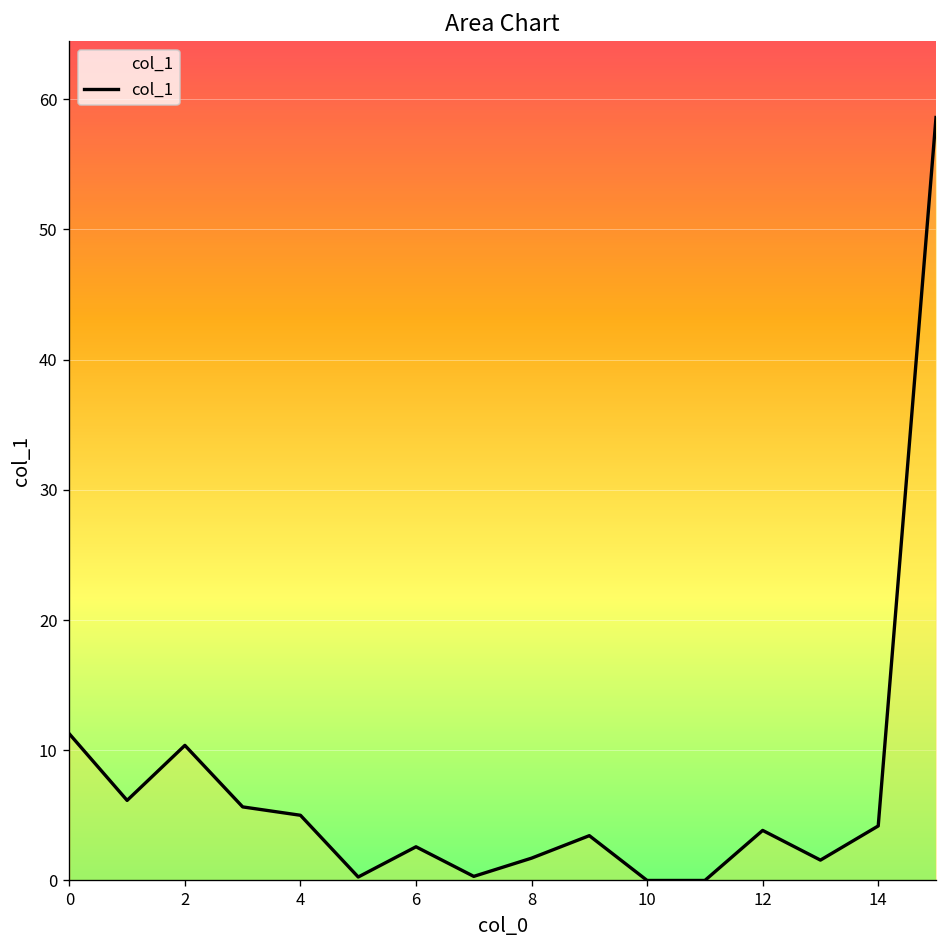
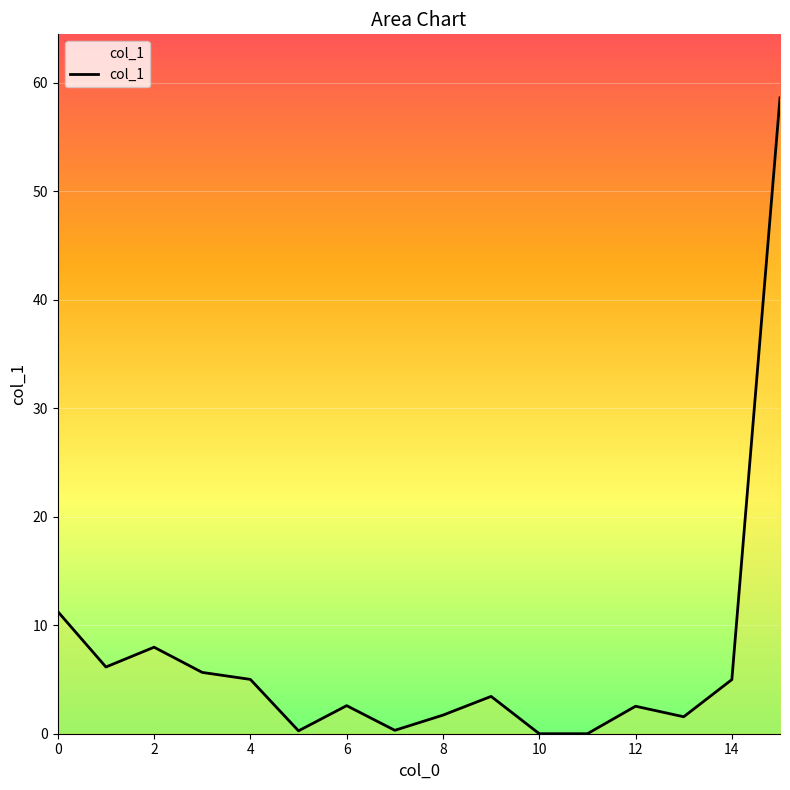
2: 10.4 -> 8.0
12: 3.8 -> 2.5
14: 4.2 -> 5.0
